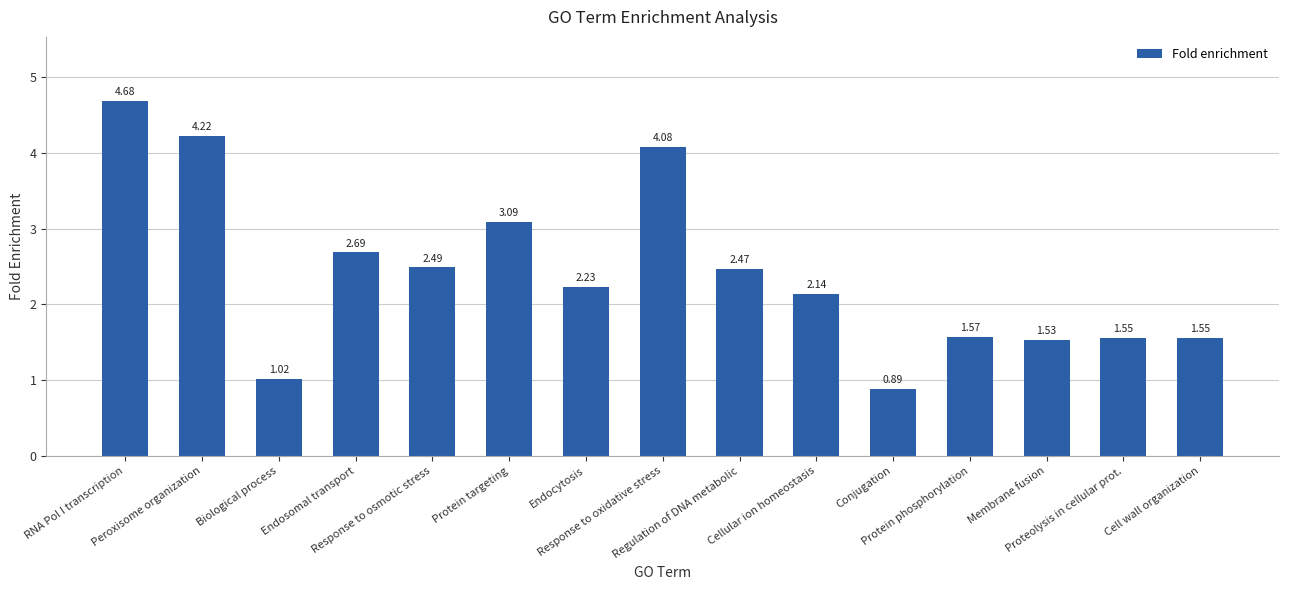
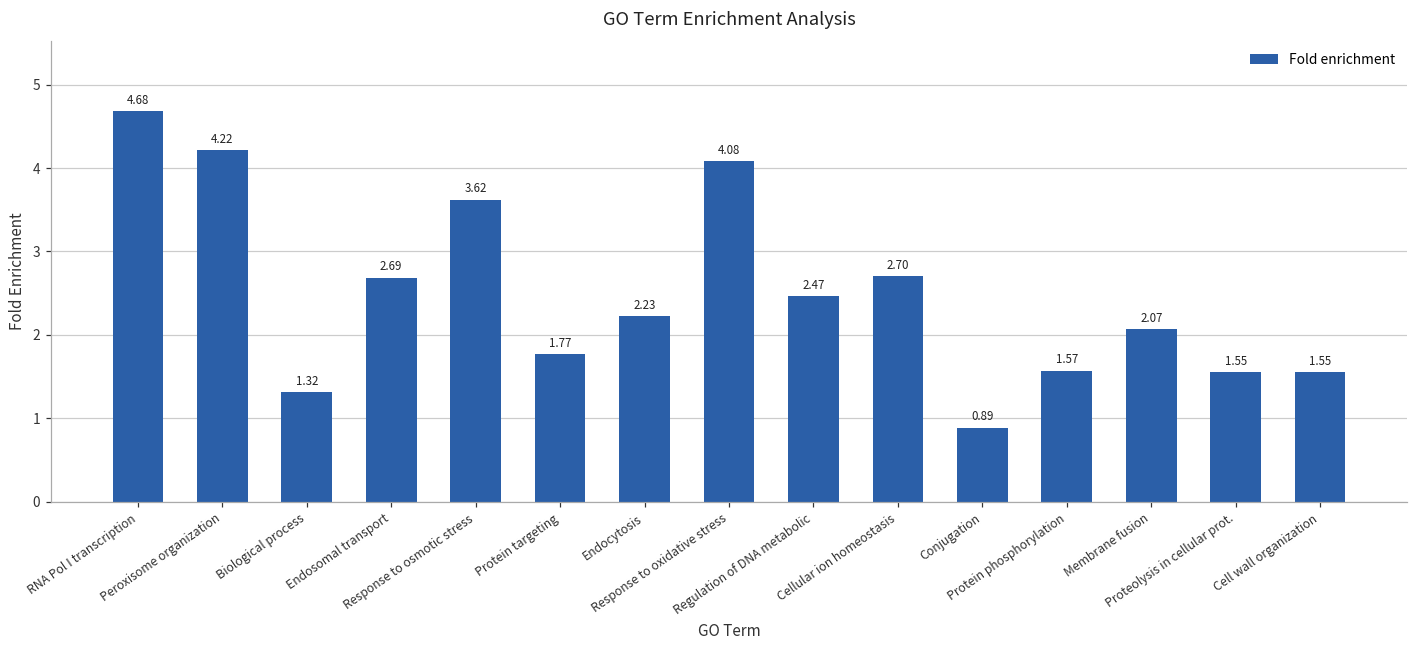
Biological process: 1.02 -> 1.32
Response to osmotic stress: 2.49 -> 3.62
Protein targeting: 3.09 -> 1.77
Cellular ion homeostasis: 2.14 -> 2.70
Membrane fusion: 1.53 -> 2.07
